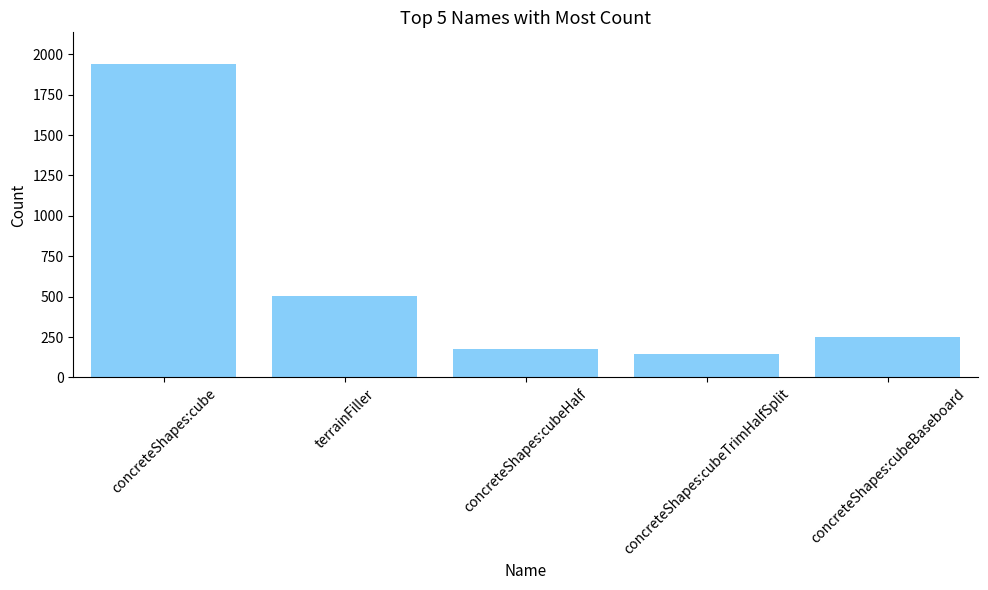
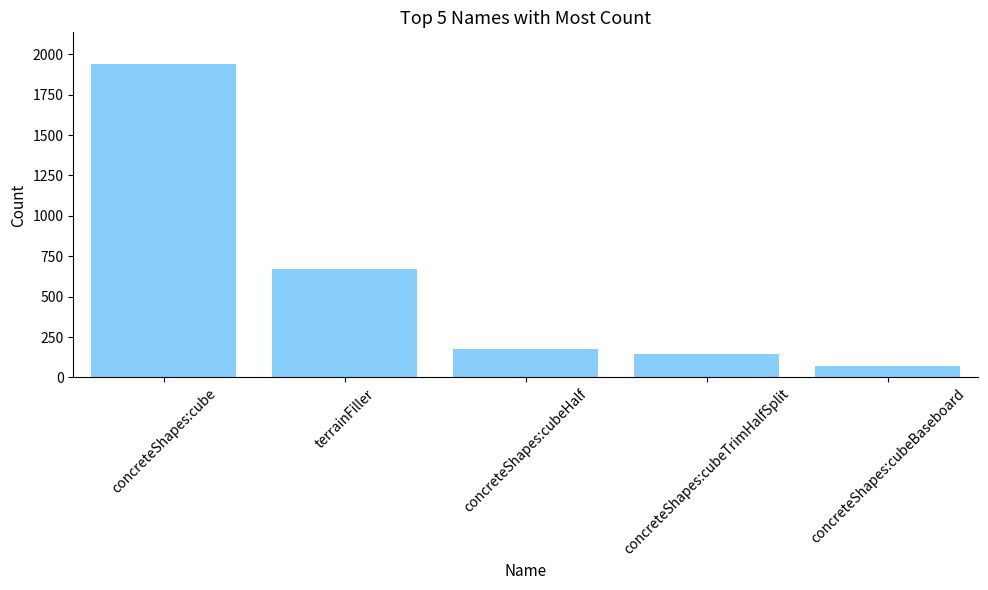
terrainFiller: 500 -> 670
concreteShapes:cubeBaseboard: 250 -> 70
